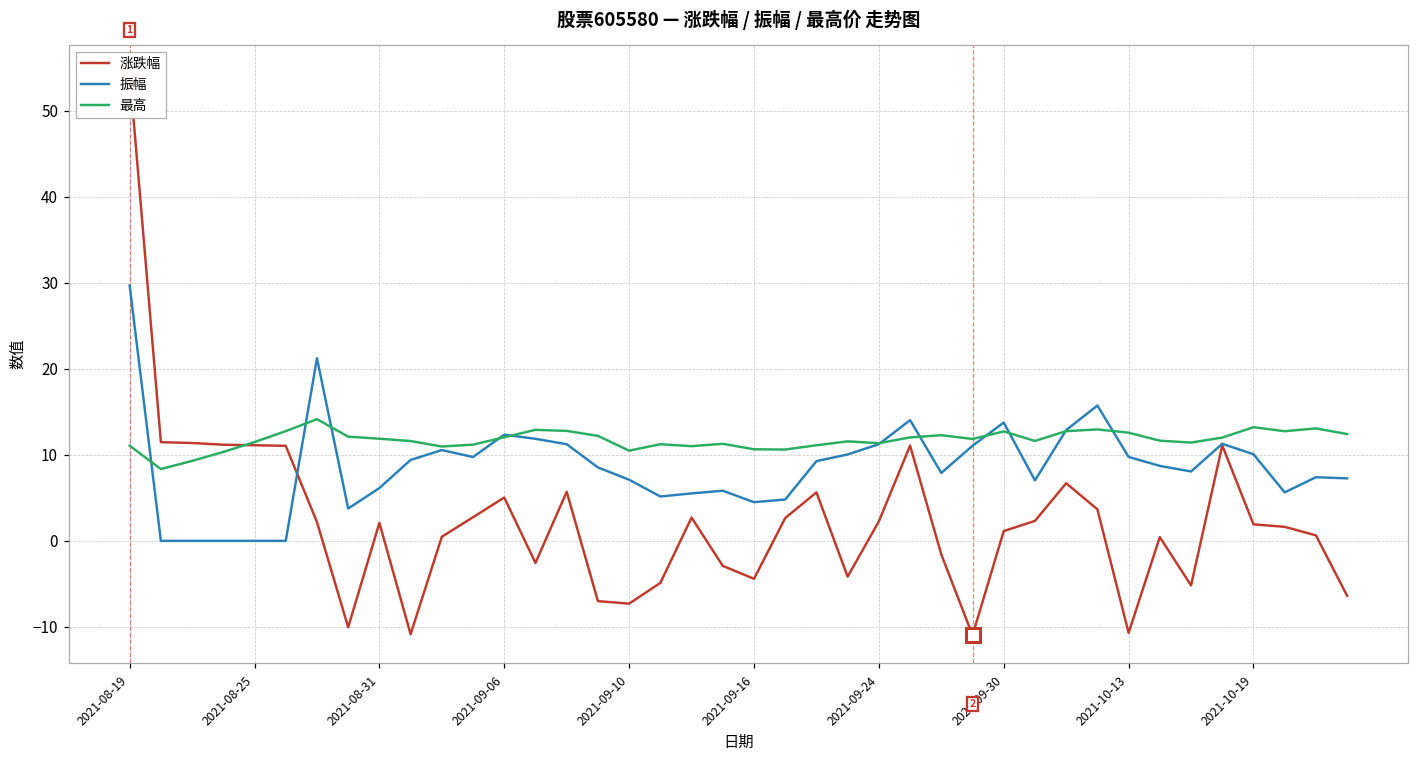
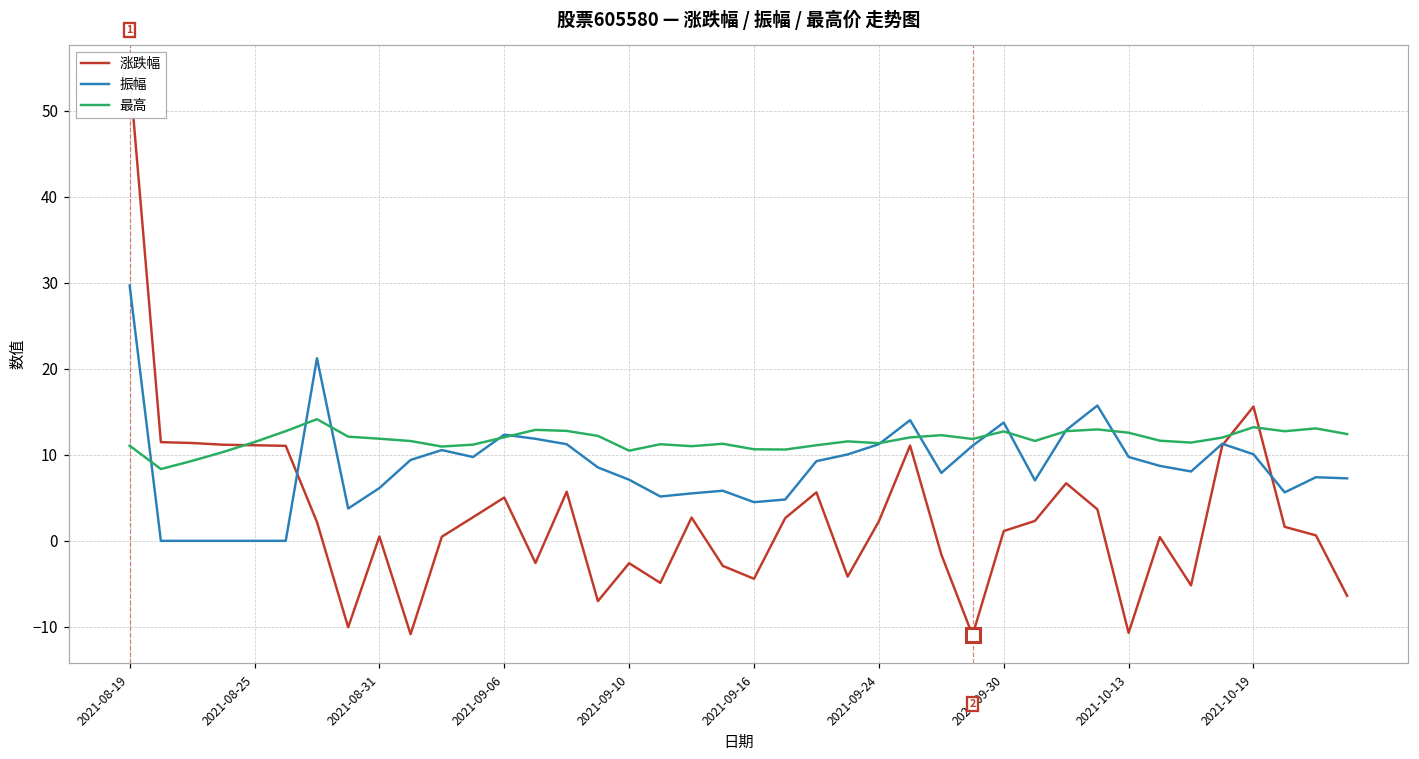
涨跌幅, 2021-08-31: 2 -> 1
涨跌幅, 2021-09-10: -7 -> -3
涨跌幅, 2021-10-19: 2 -> 16
